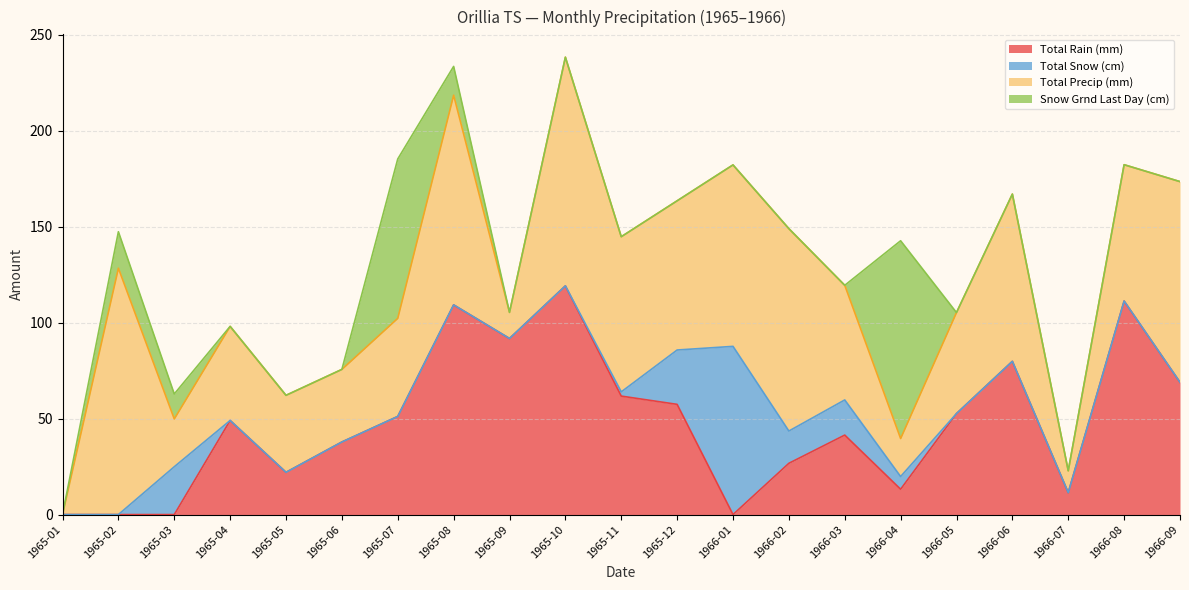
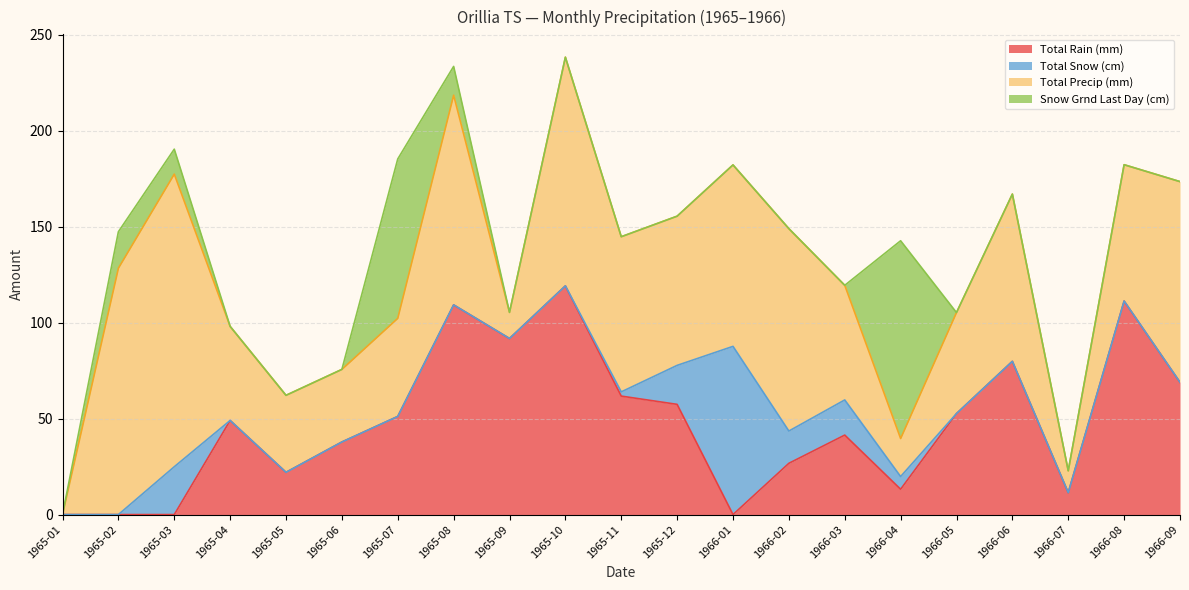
Total Precip (mm), 1965-03: 25 -> 152
Total Snow (cm), 1965-12: 28 -> 20
